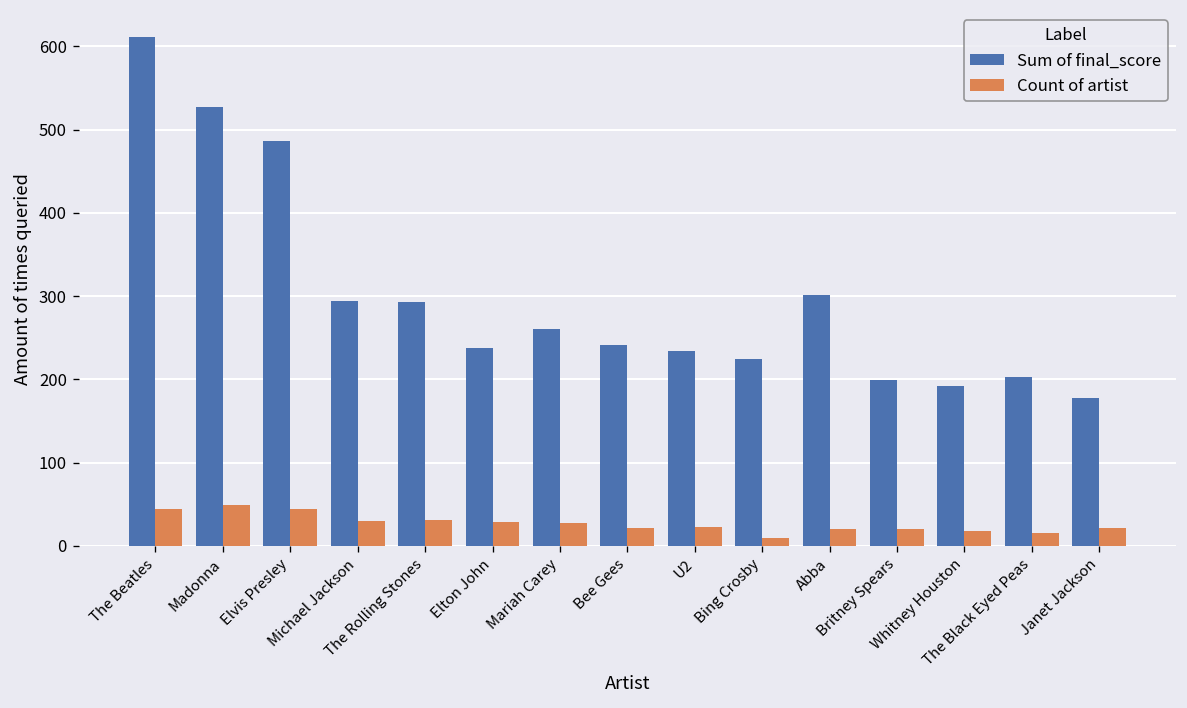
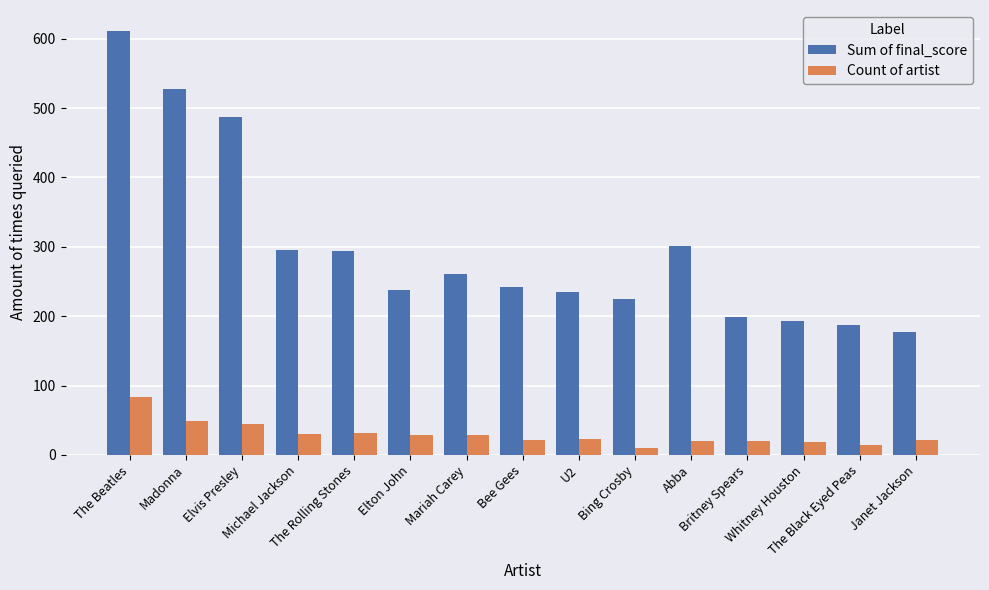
Count of artist, The Beatles: 40 -> 80
Sum of final_score, The Black Eyed Peas: 200 -> 190
